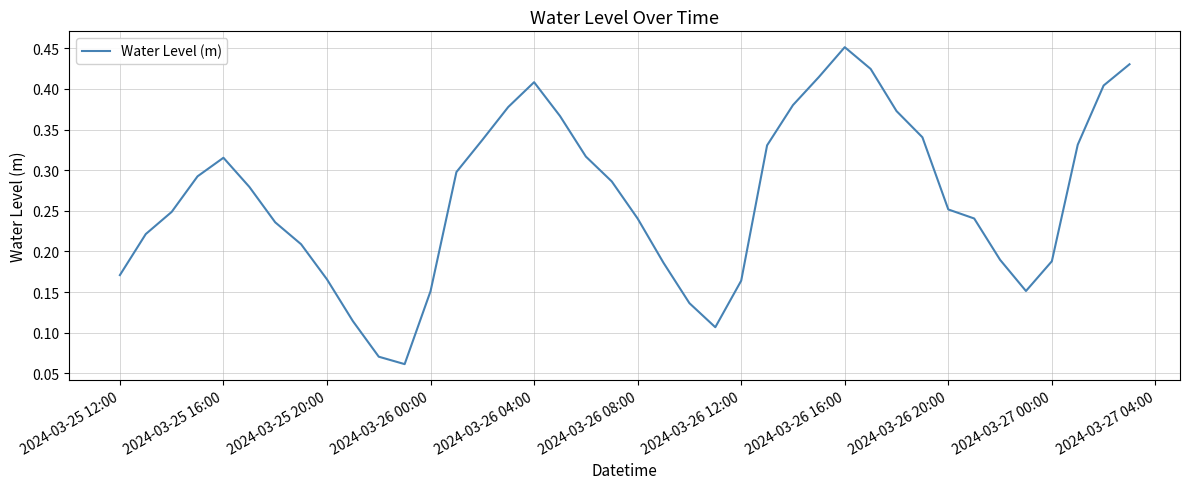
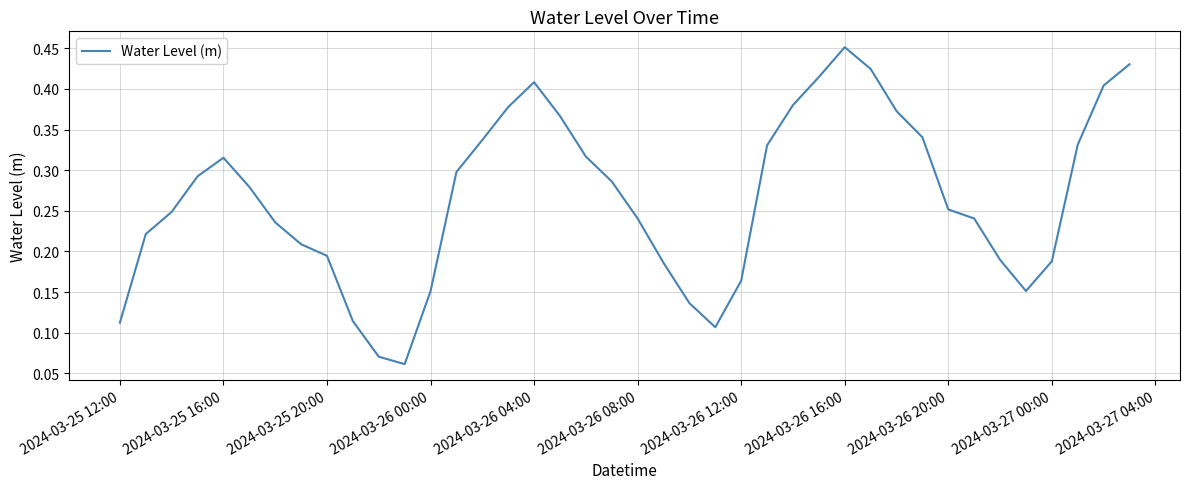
2024-03-25 12:00: 0.17 -> 0.11
2024-03-25 20:00: 0.17 -> 0.19
